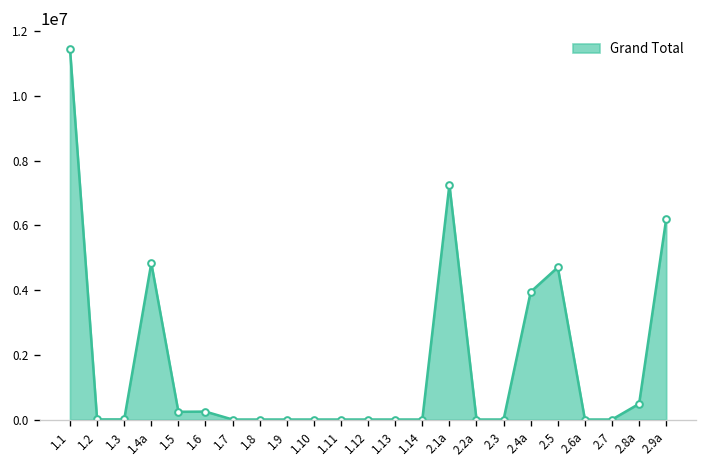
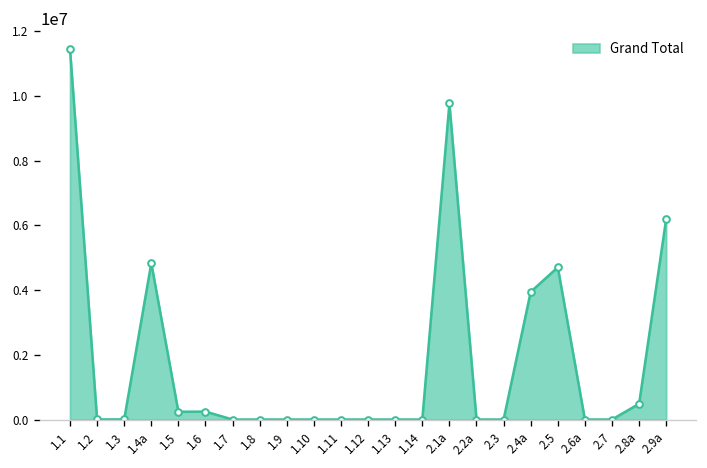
2.1a: 7300000 -> 9800000
